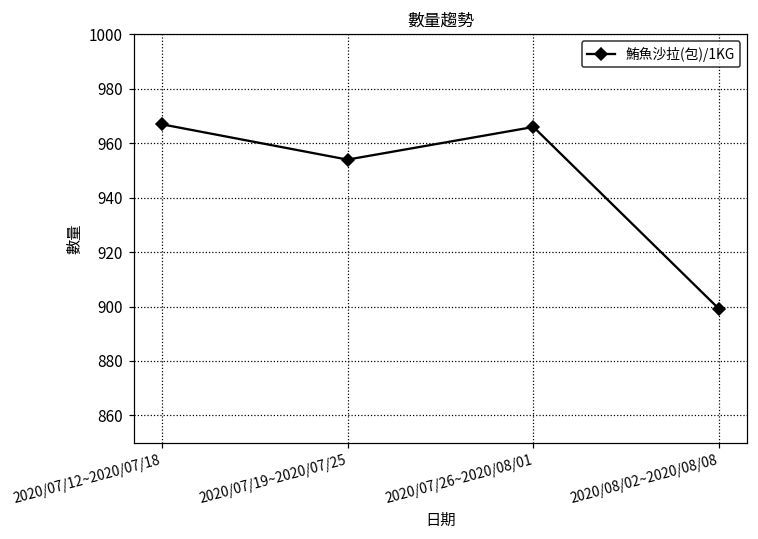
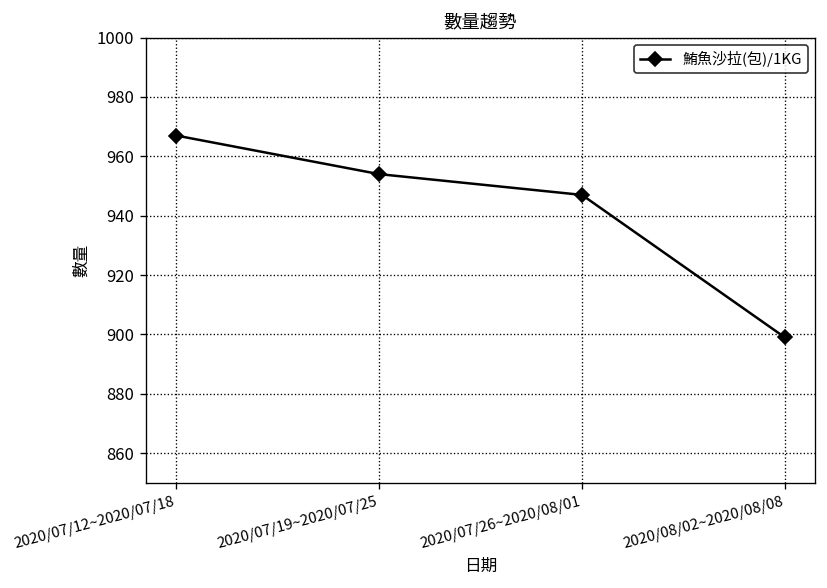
2020/07/26~2020/08/01: 966 -> 947
